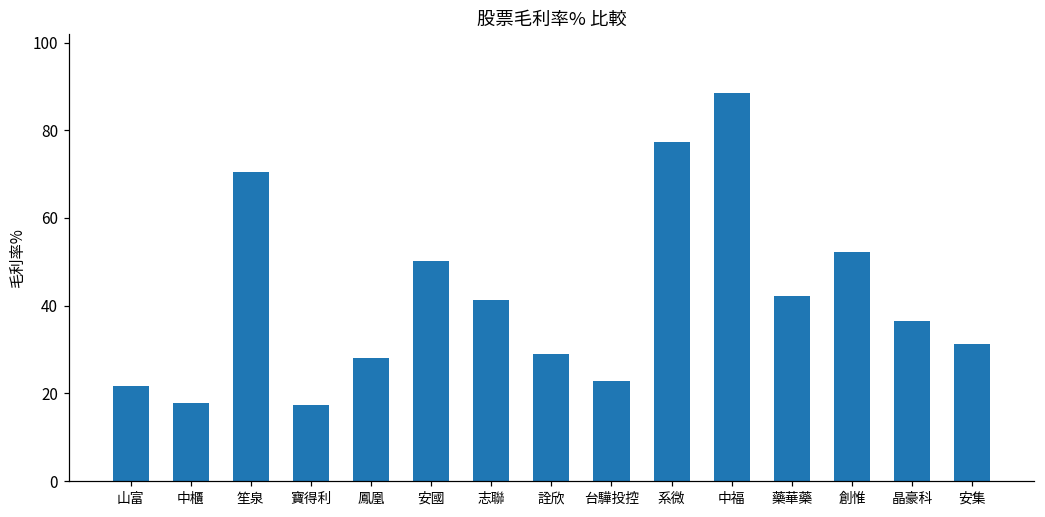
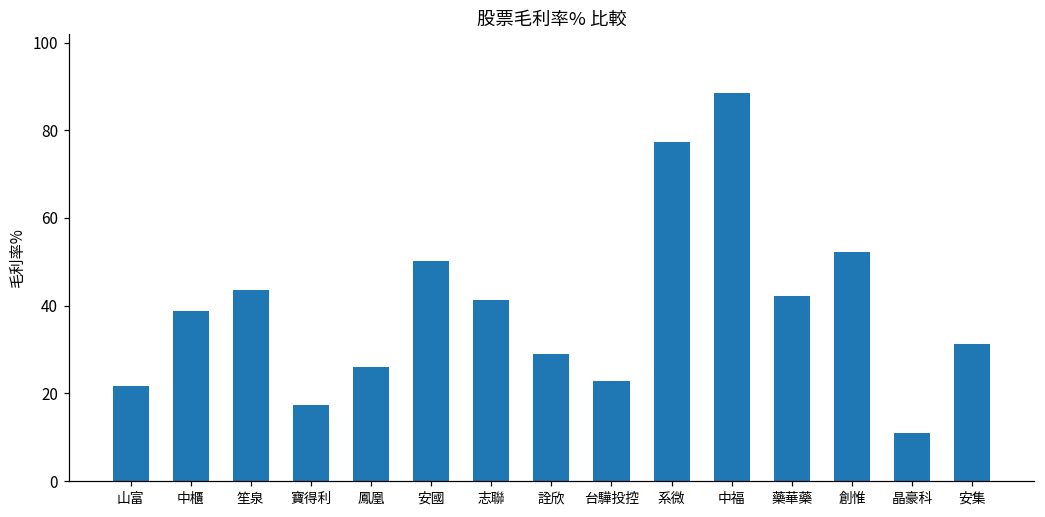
中櫃: 18 -> 39
笙泉: 71 -> 44
鳳凰: 28 -> 26
晶豪科: 37 -> 11
